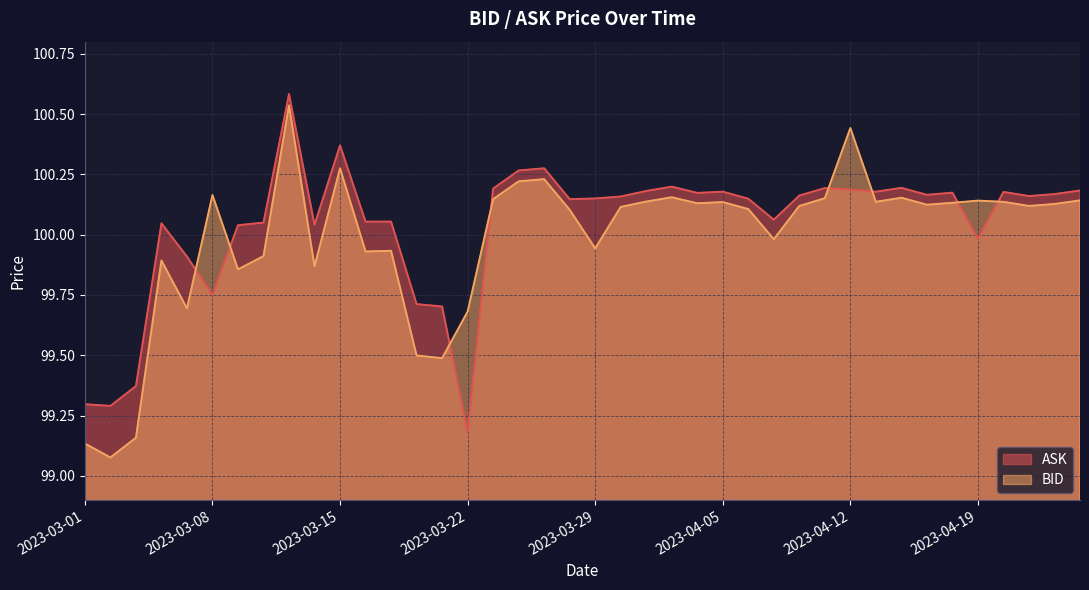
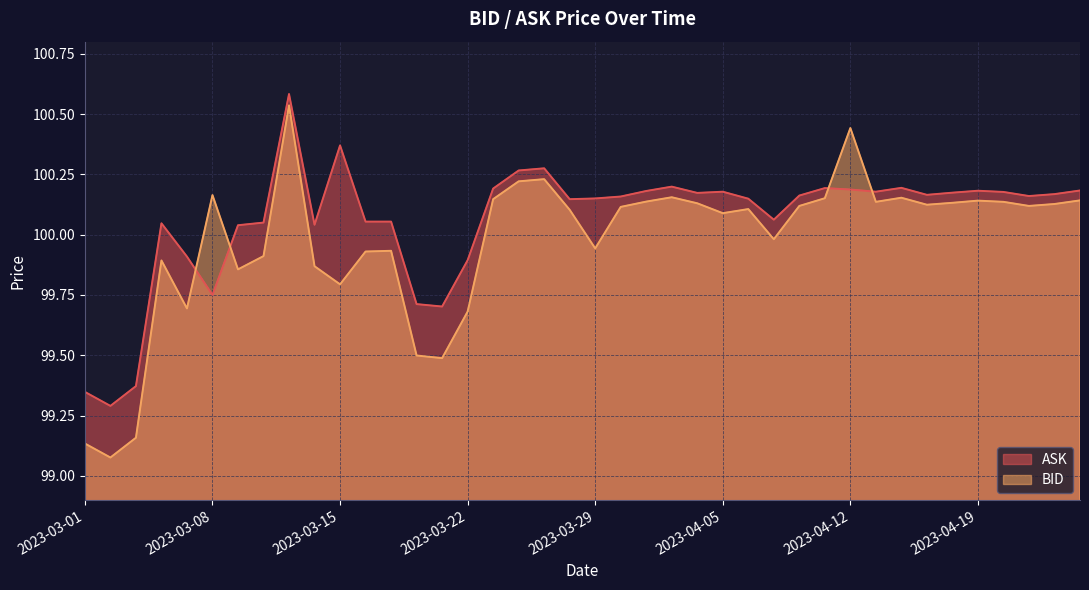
ASK, 2023-03-01: 99.30 -> 99.35
BID, 2023-03-15: 100.28 -> 99.79
ASK, 2023-03-22: 99.18 -> 99.89
BID, 2023-04-05: 100.14 -> 100.09
ASK, 2023-04-19: 99.98 -> 100.18
